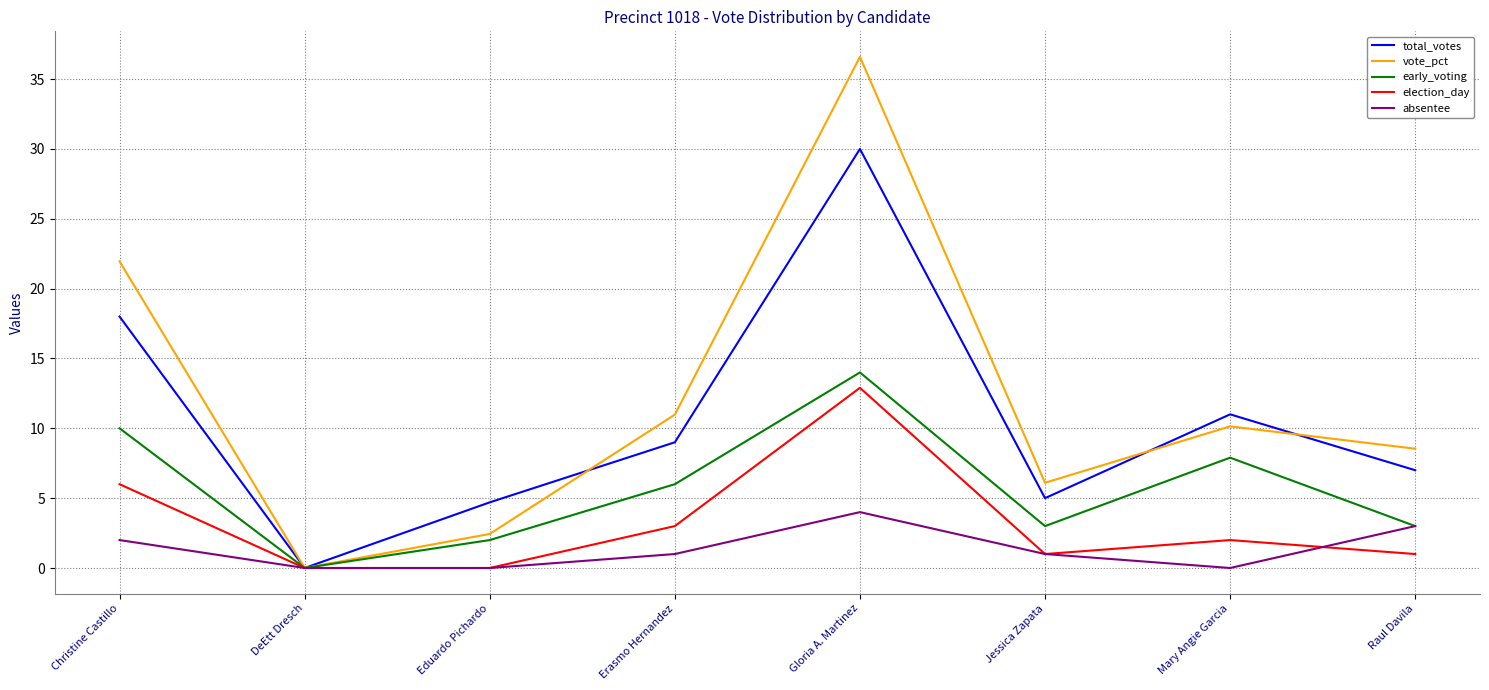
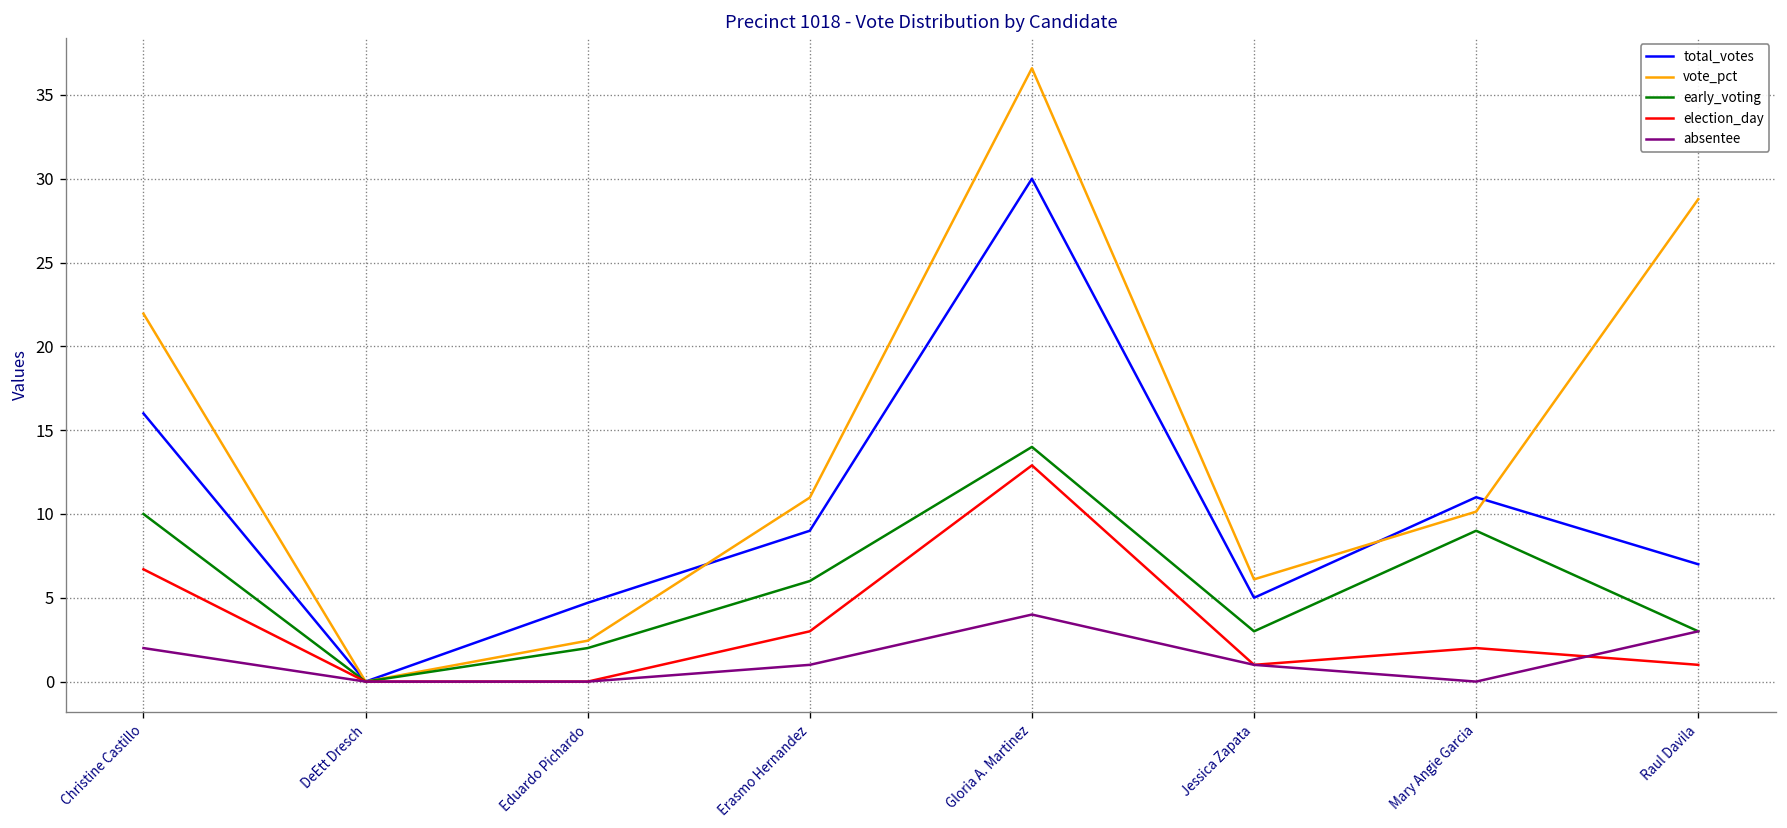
total_votes, Christine Castillo: 18 -> 16
election_day, Christine Castillo: 6.0 -> 6.7
early_voting, Mary Angie Garcia: 7.9 -> 9.0
vote_pct, Raul Davila: 8.5 -> 28.8
